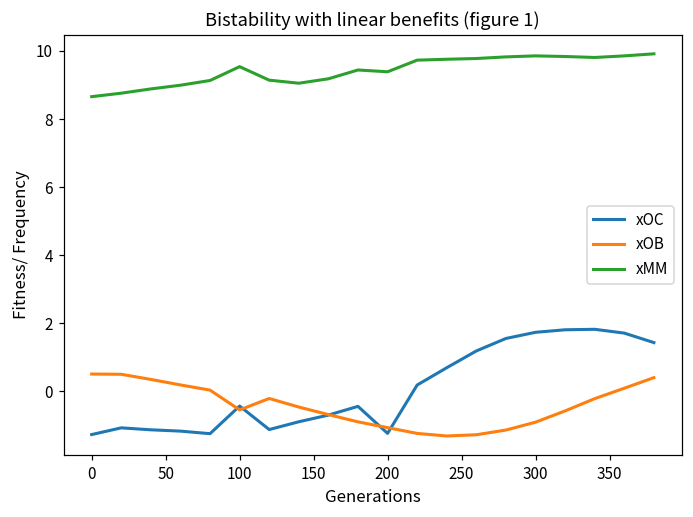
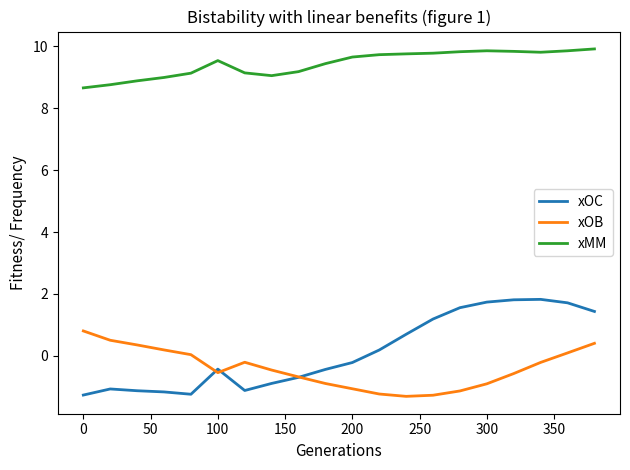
xOB, 0: 0.5 -> 0.8
xOC, 200: -1.2 -> -0.2
xMM, 200: 9.4 -> 9.7
